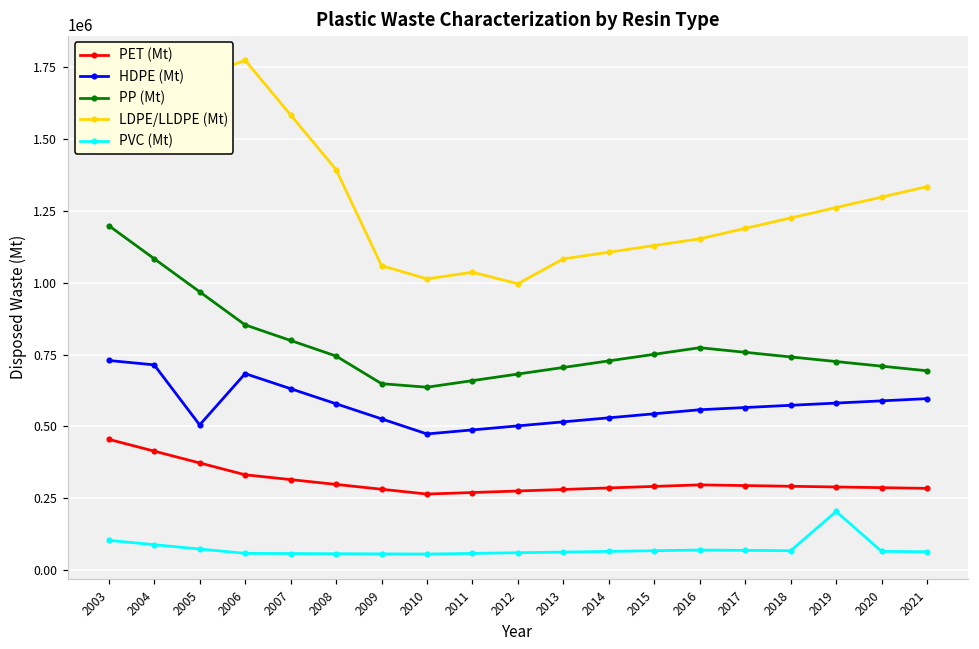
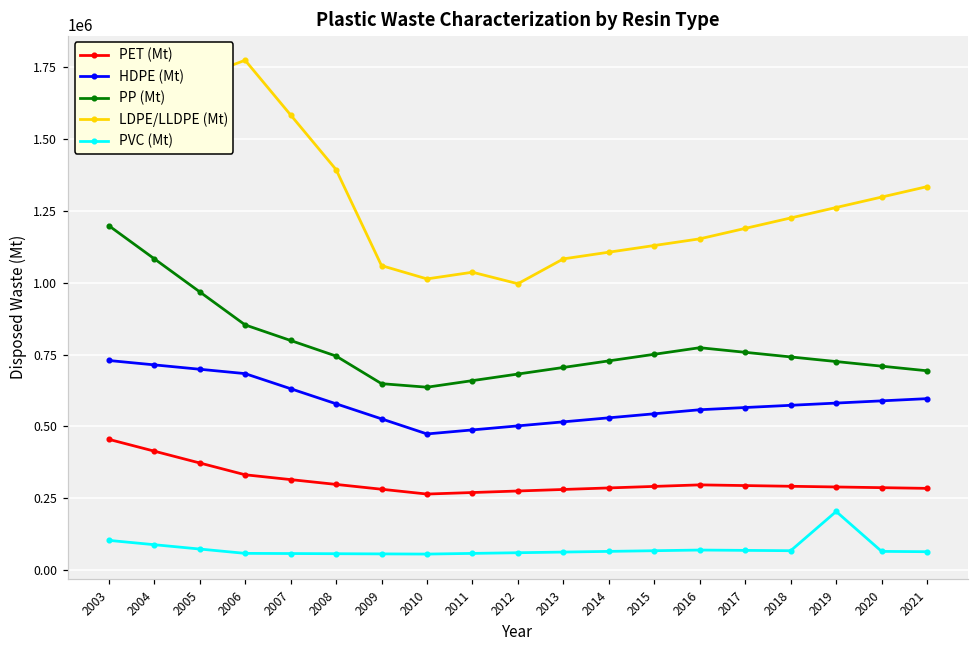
HDPE (Mt), 2005: 500000 -> 700000
